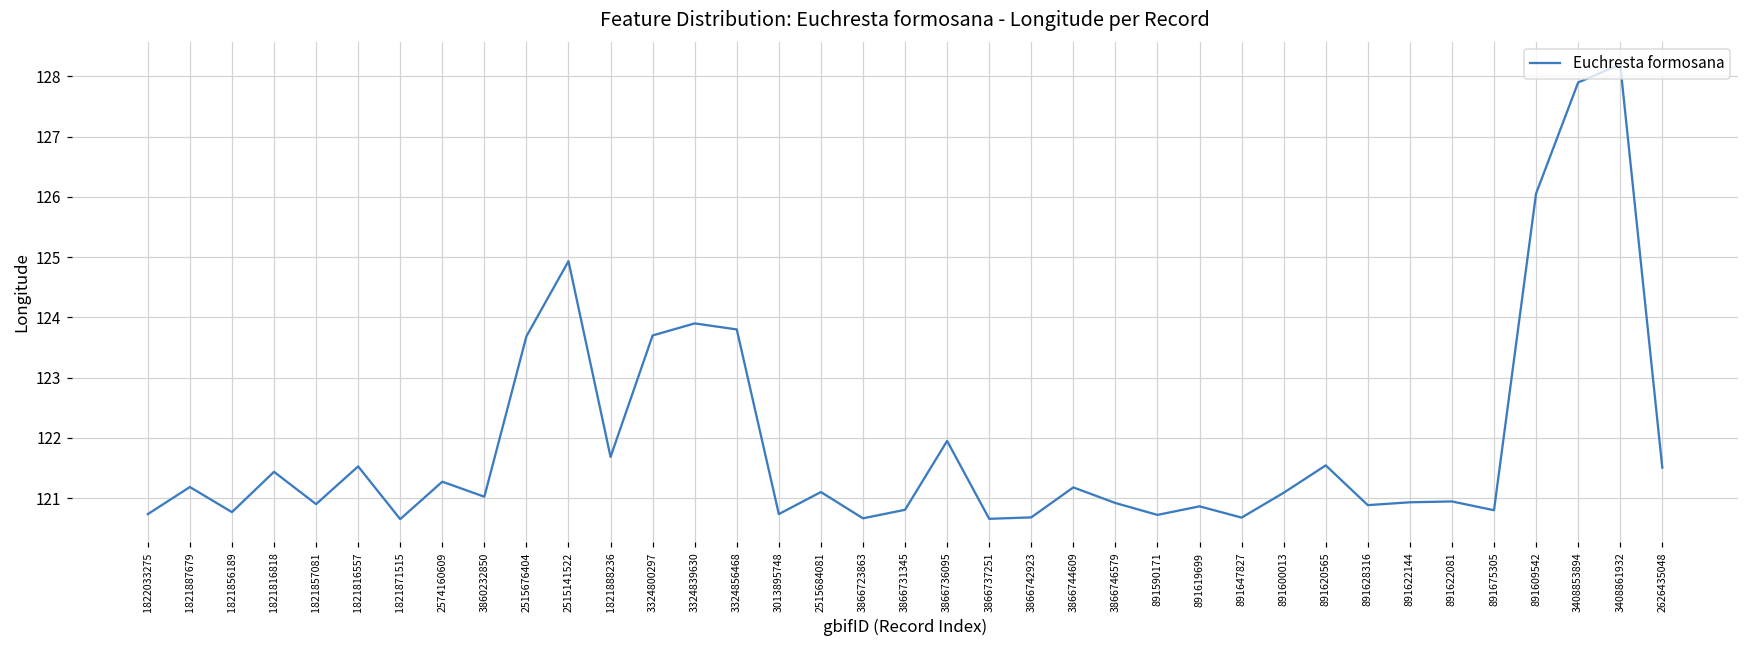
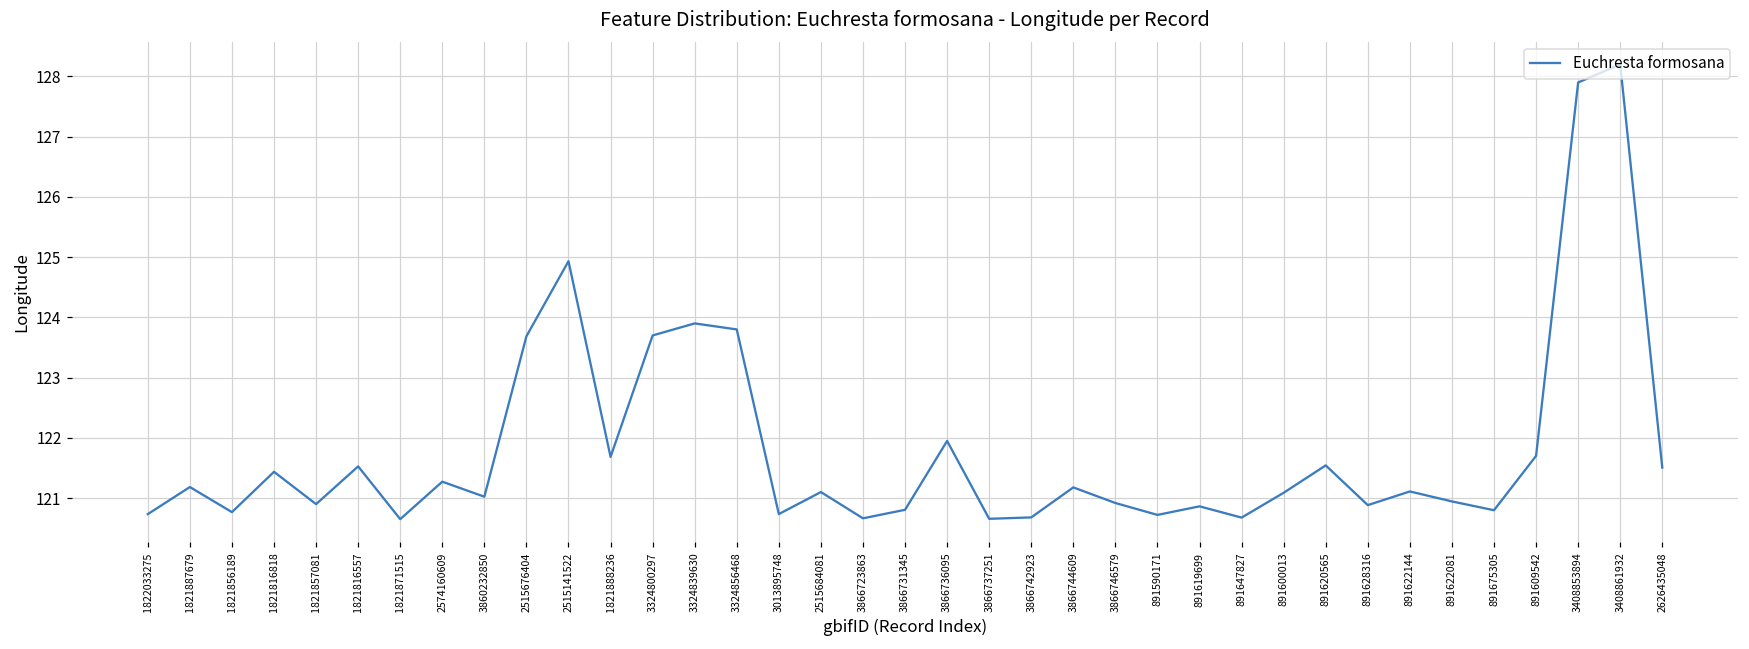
891622144: 120.9 -> 121.1
891609542: 126.1 -> 121.7
